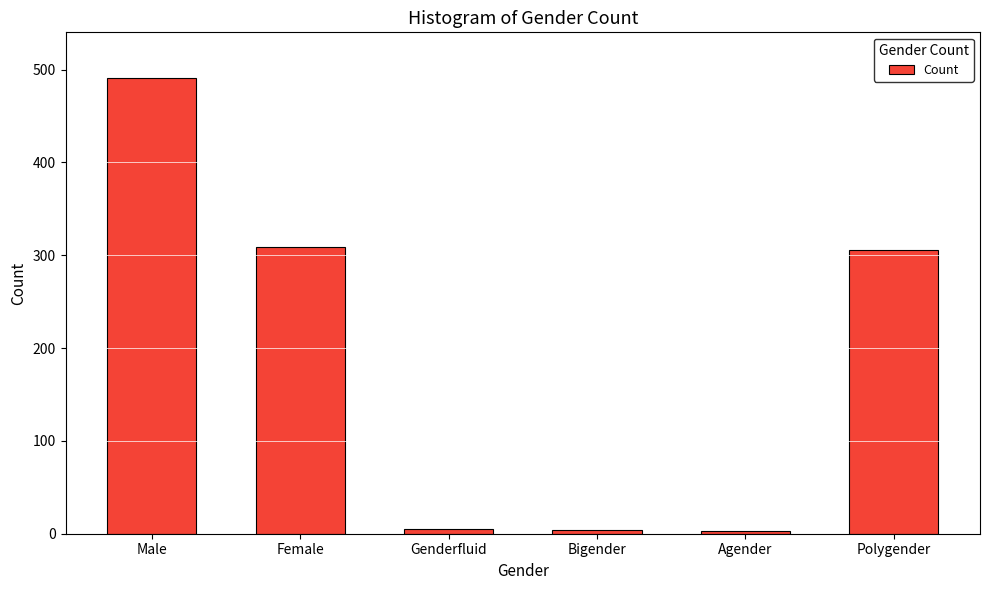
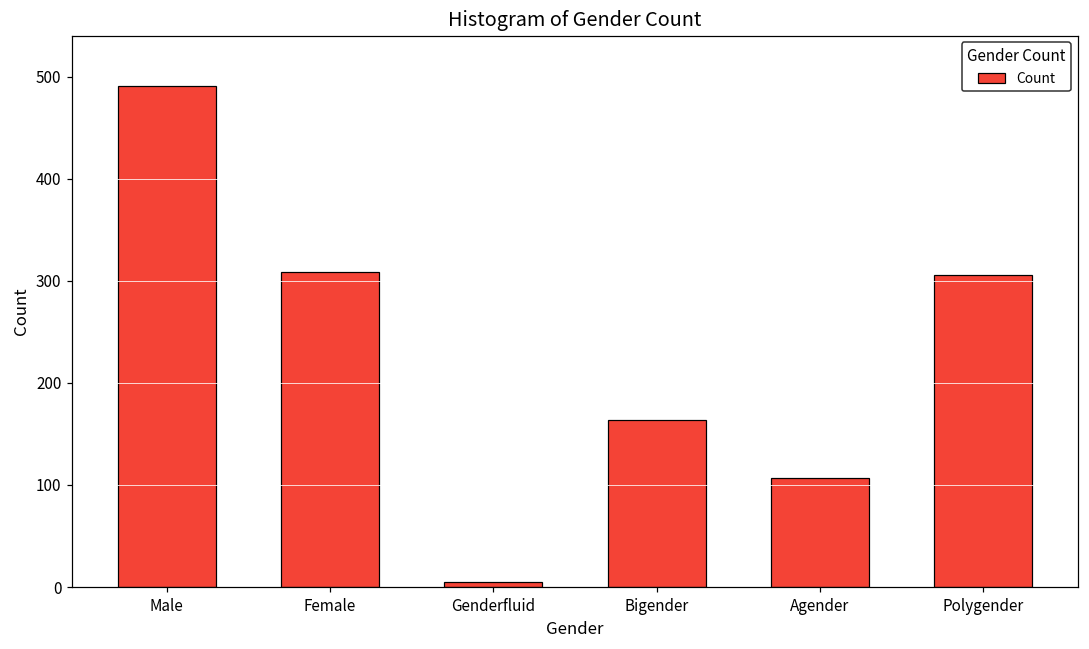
Bigender: 0 -> 160
Agender: 0 -> 110
